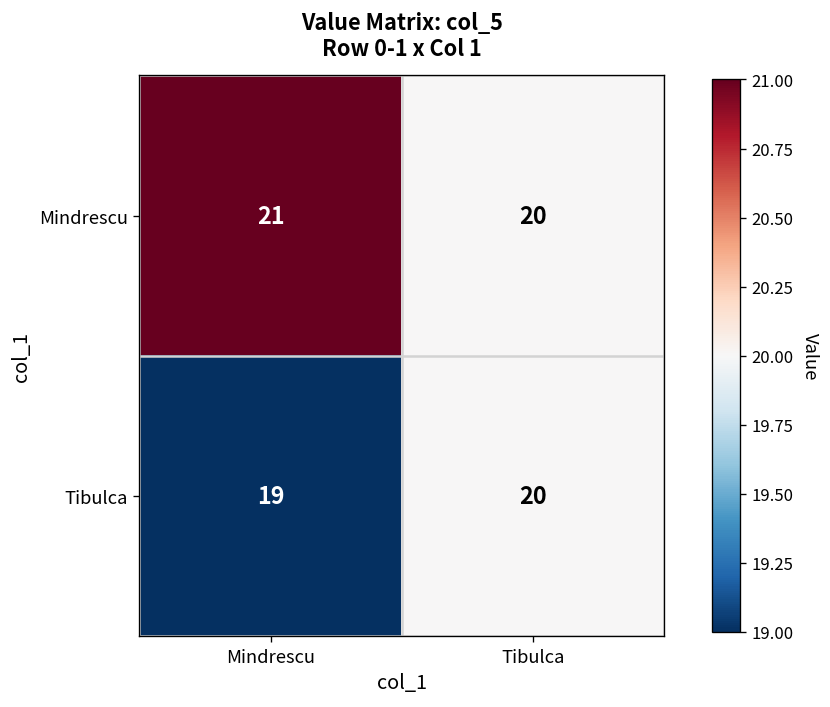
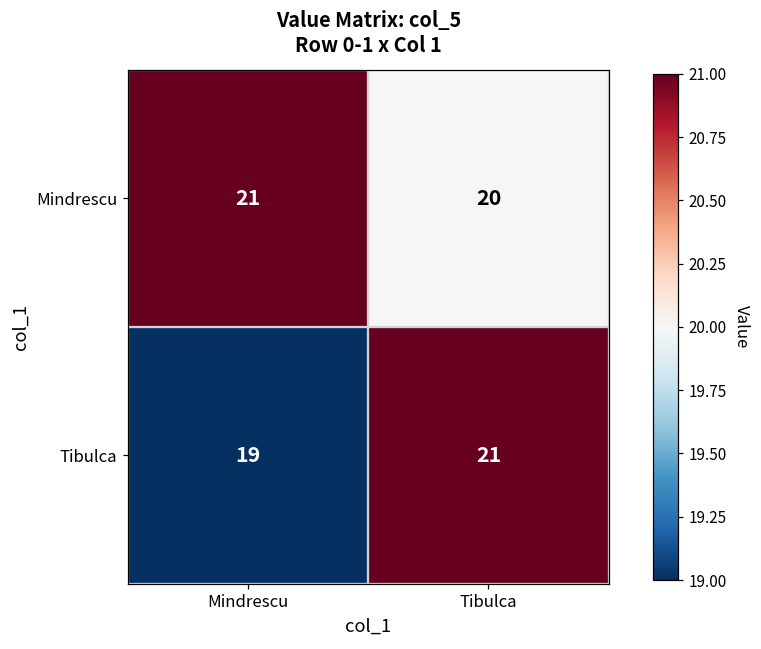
Tibulca, Tibulca: 20 -> 21
